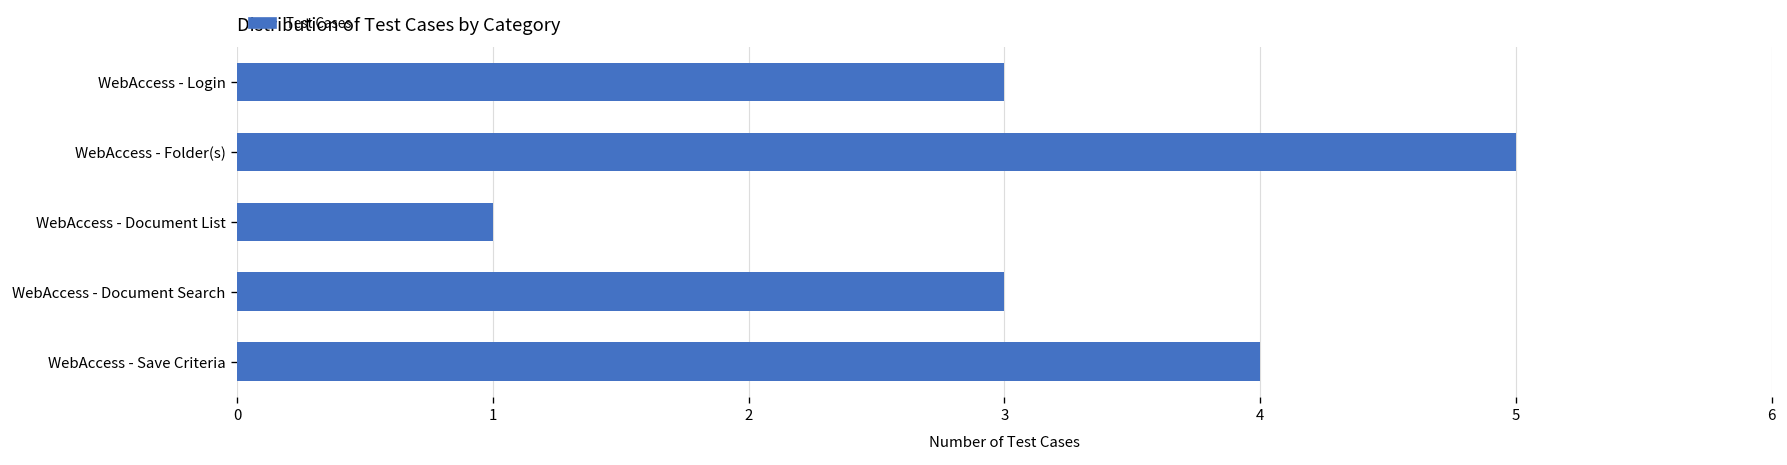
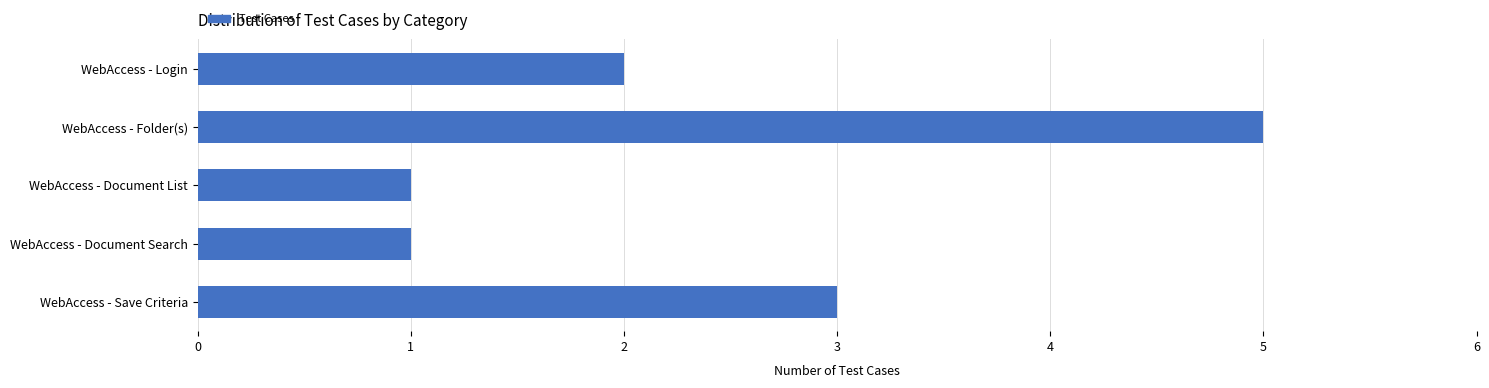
WebAccess - Login: 3 -> 2
WebAccess - Document Search: 3 -> 1
WebAccess - Save Criteria: 4 -> 3
